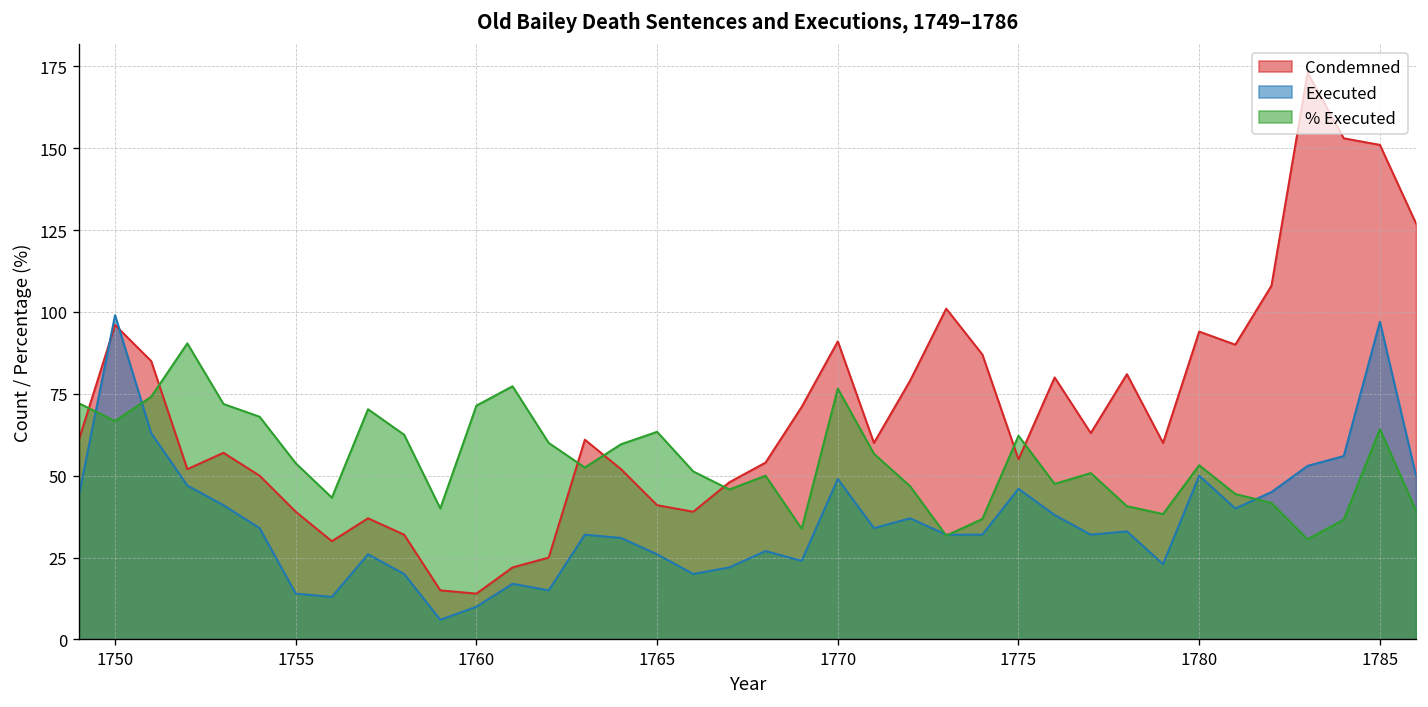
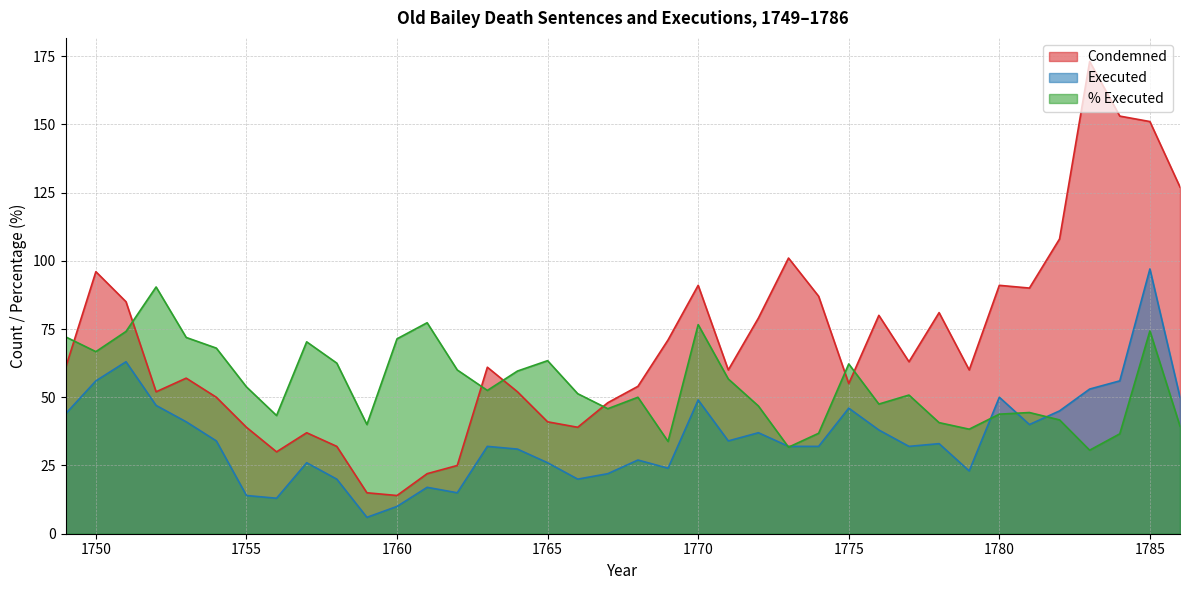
Executed, 1750: 99 -> 56
Condemned, 1780: 94 -> 91
% Executed, 1780: 53 -> 44
% Executed, 1785: 64 -> 74
